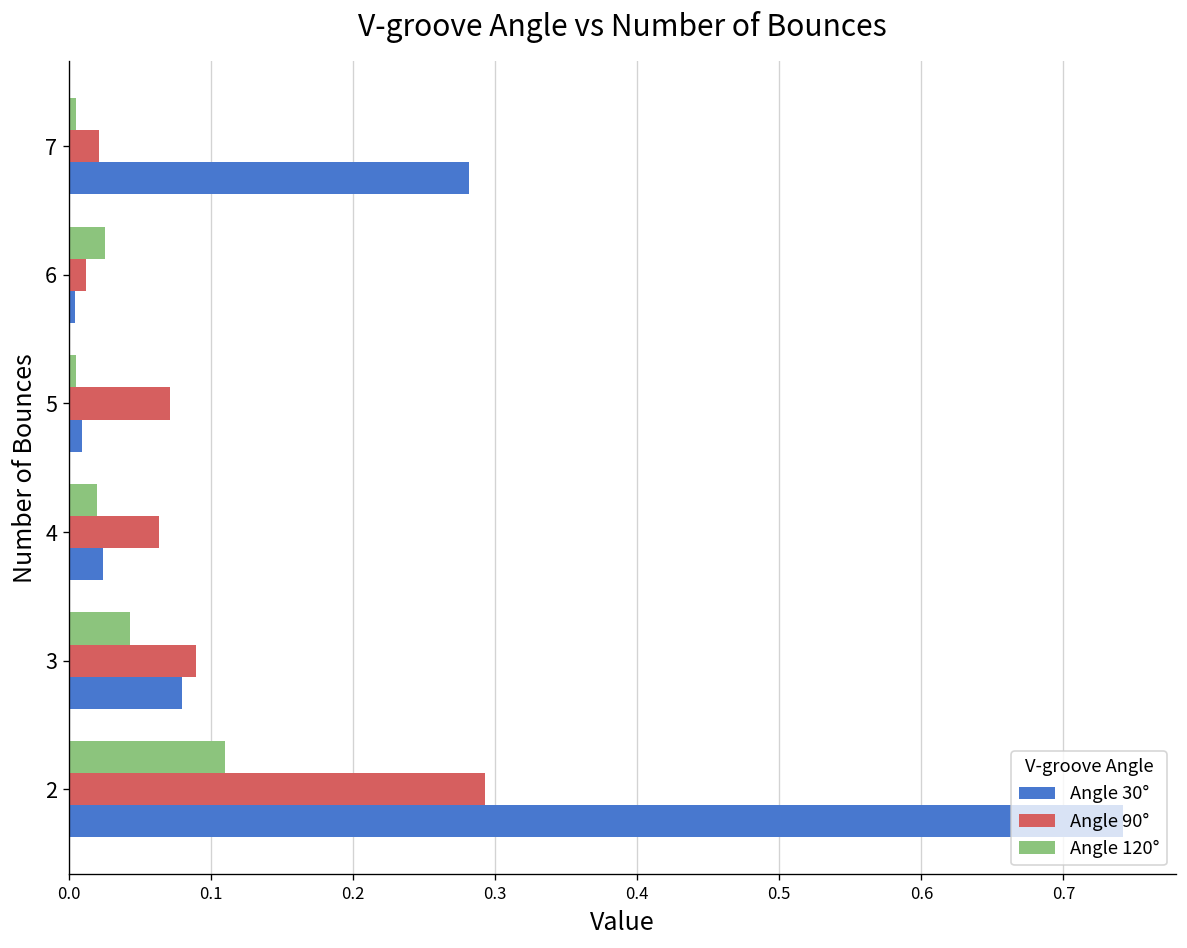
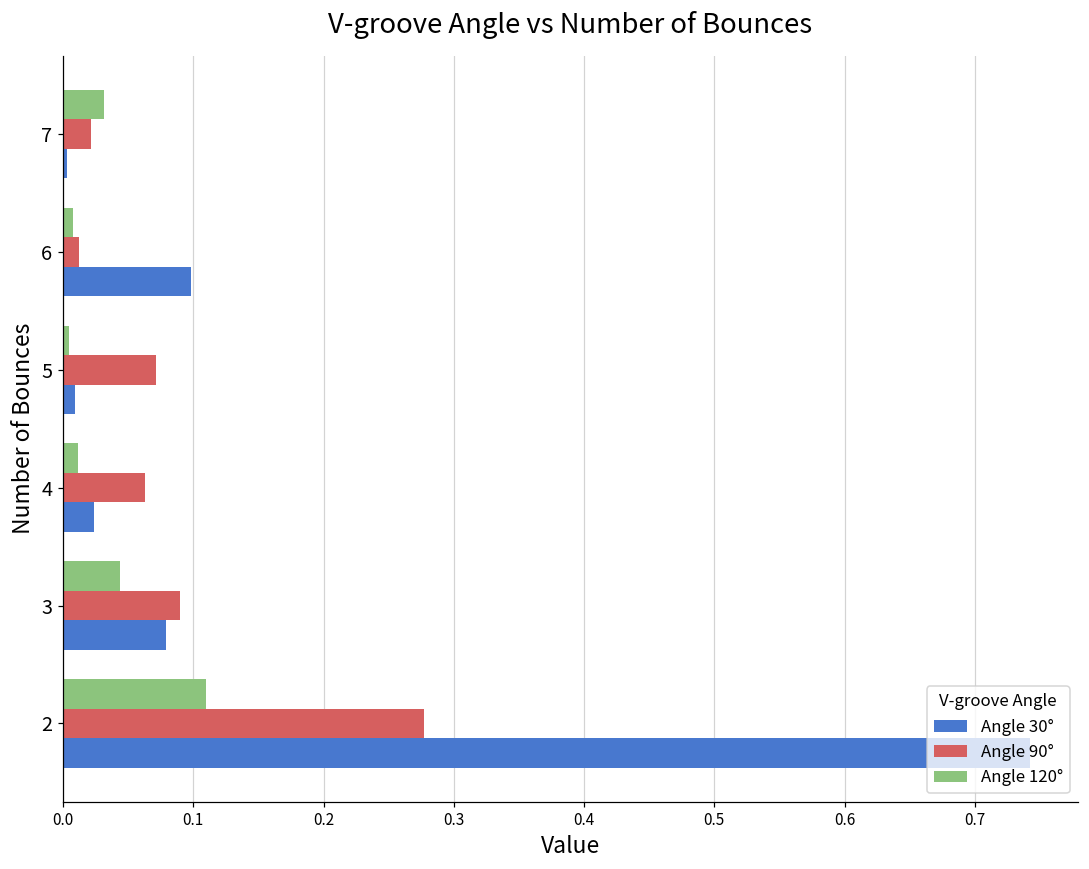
Angle 120°, 7: 0.005 -> 0.032
Angle 30°, 7: 0.282 -> 0.003
Angle 120°, 6: 0.025 -> 0.007
Angle 30°, 6: 0.005 -> 0.098
Angle 120°, 4: 0.020 -> 0.012
Angle 90°, 2: 0.293 -> 0.277
